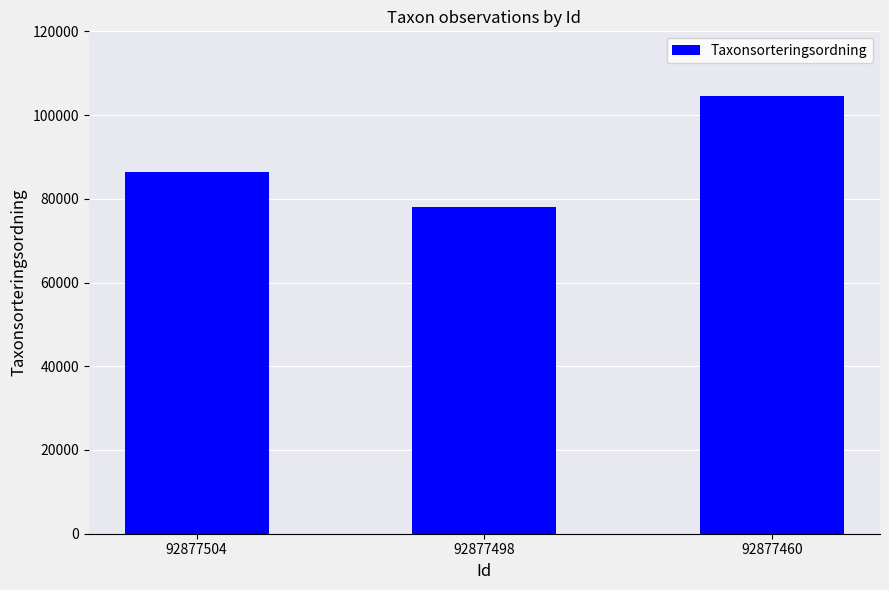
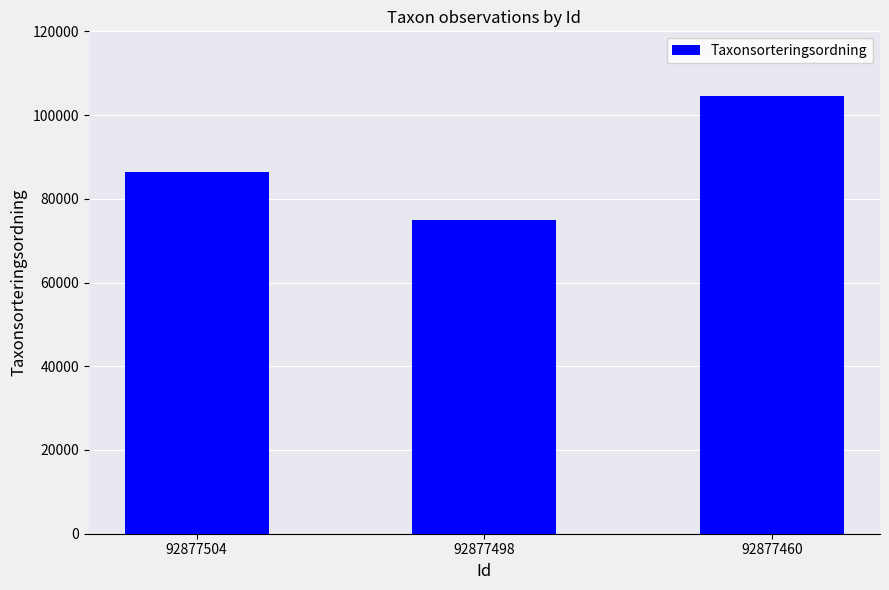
92877498: 78000 -> 75000
